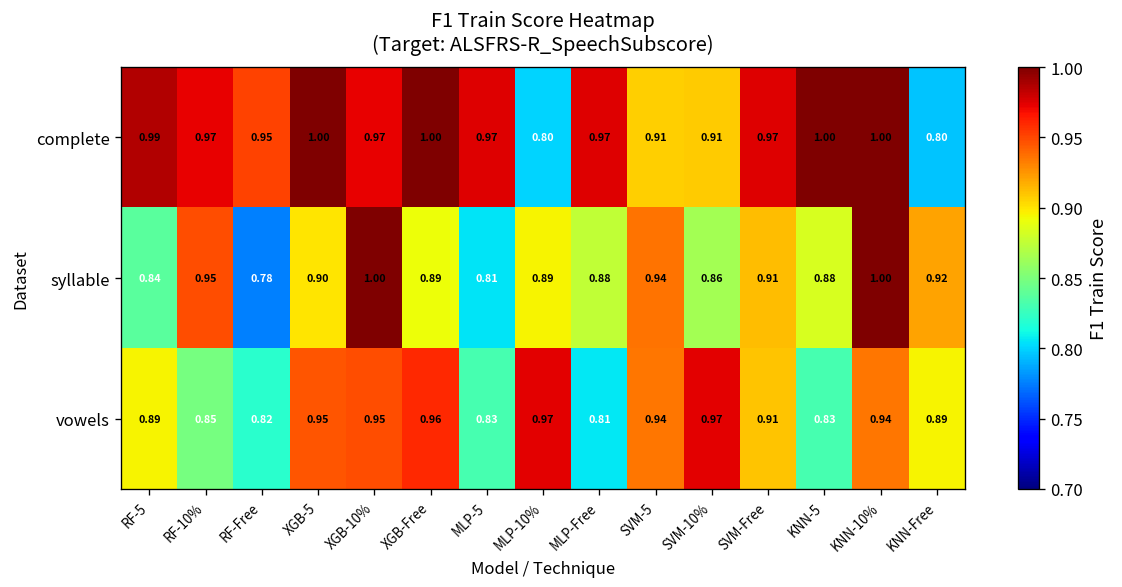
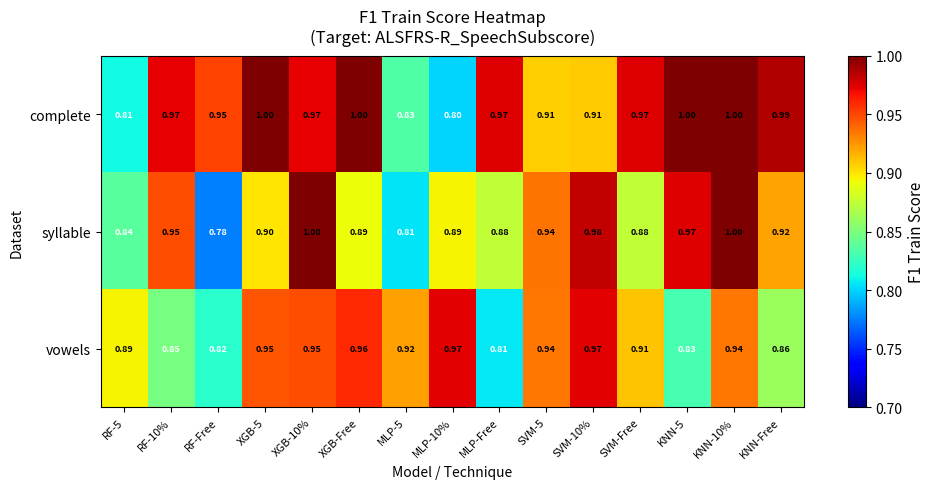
complete, RF-5: 0.99 -> 0.81
complete, MLP-5: 0.97 -> 0.83
complete, KNN-Free: 0.80 -> 0.99
syllable, SVM-10%: 0.86 -> 0.98
syllable, SVM-Free: 0.91 -> 0.88
syllable, KNN-5: 0.88 -> 0.97
vowels, MLP-5: 0.83 -> 0.92
vowels, KNN-Free: 0.89 -> 0.86
